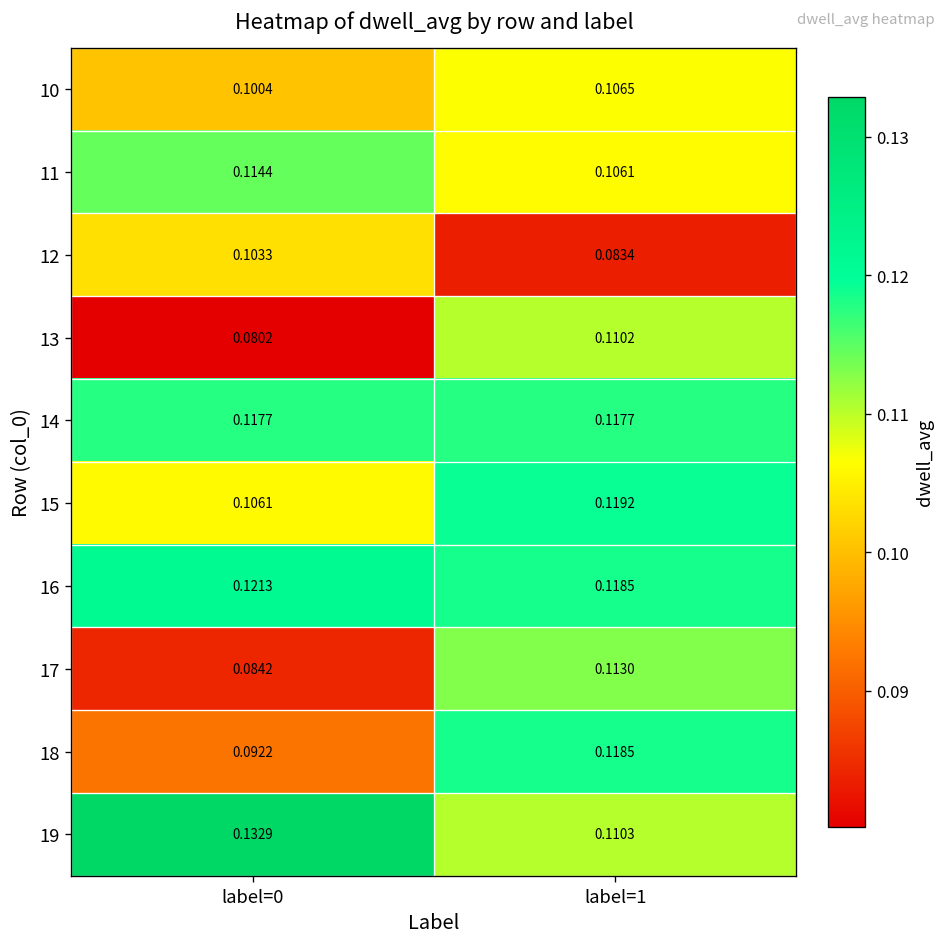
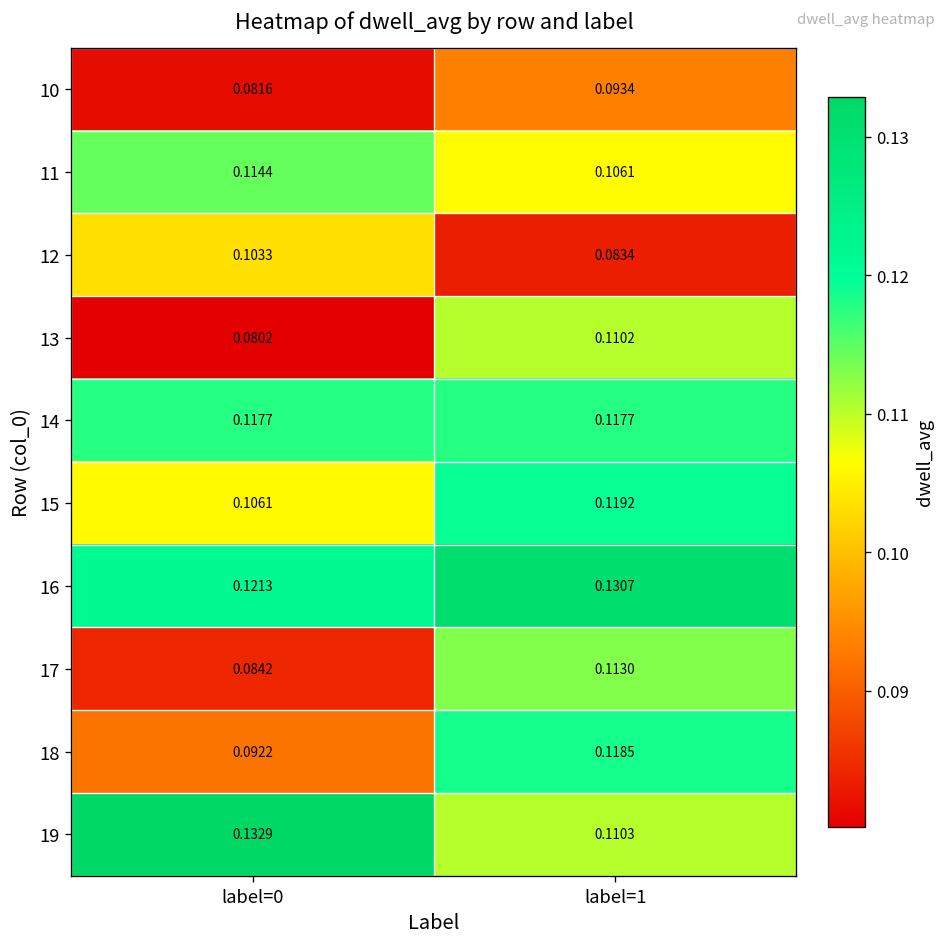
10, label=0: 0.1004 -> 0.0816
10, label=1: 0.1065 -> 0.0934
16, label=1: 0.1185 -> 0.1307
